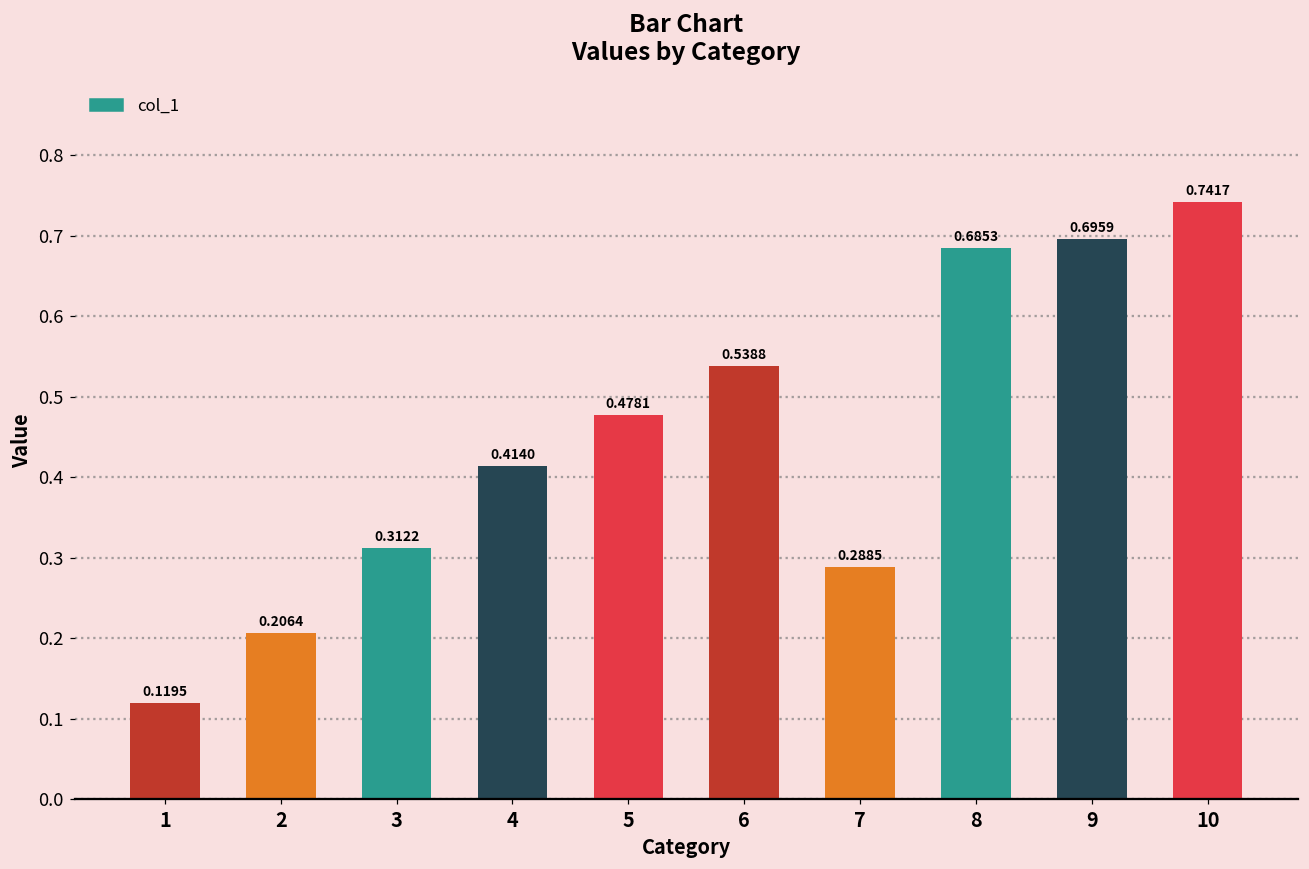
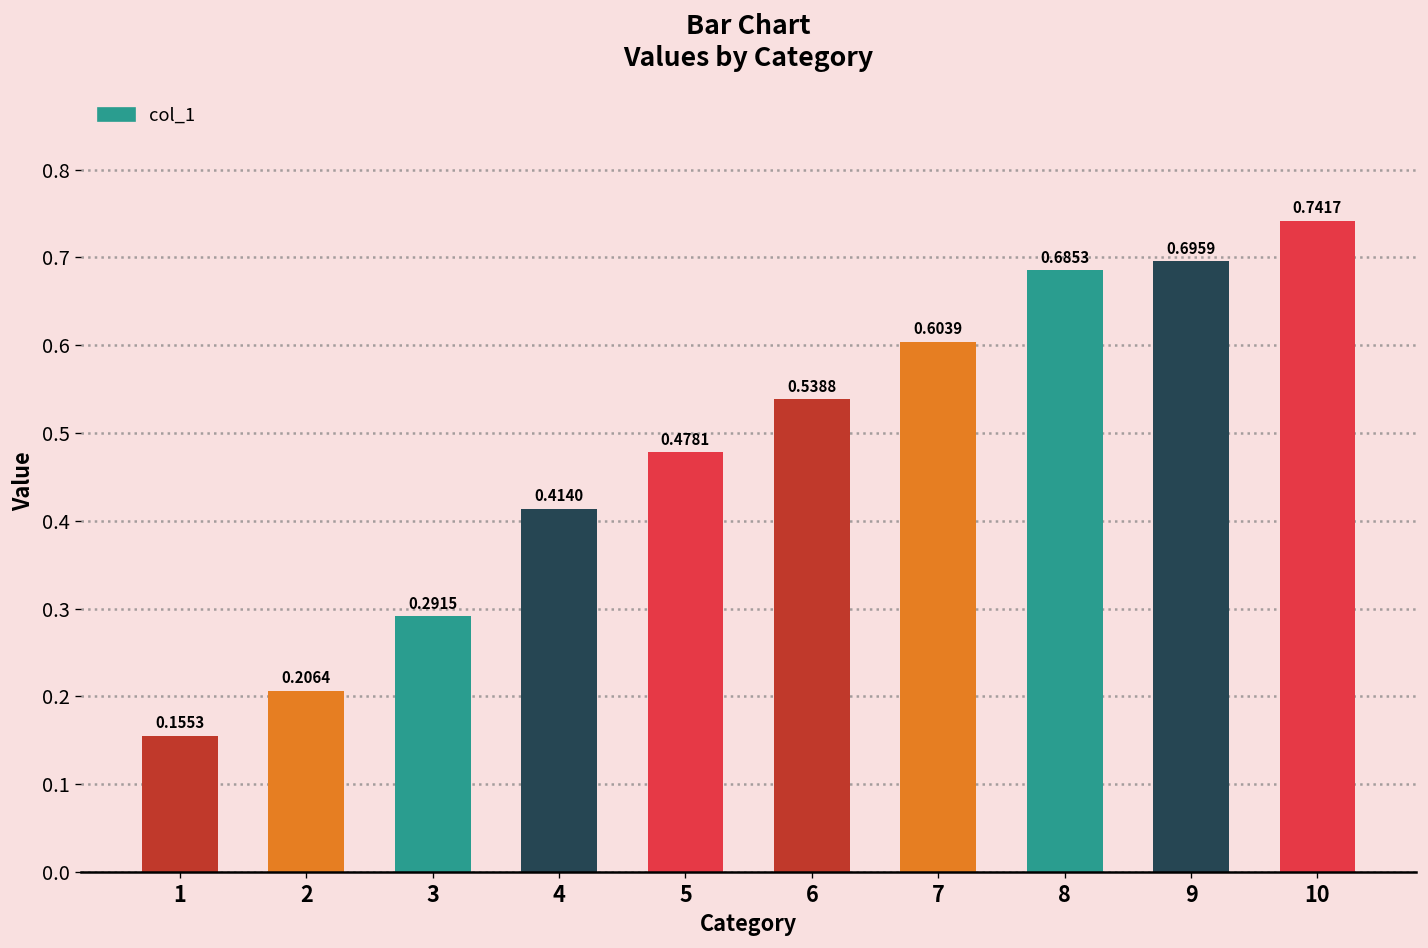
1: 0.1195 -> 0.1553
3: 0.3122 -> 0.2915
7: 0.2885 -> 0.6039
